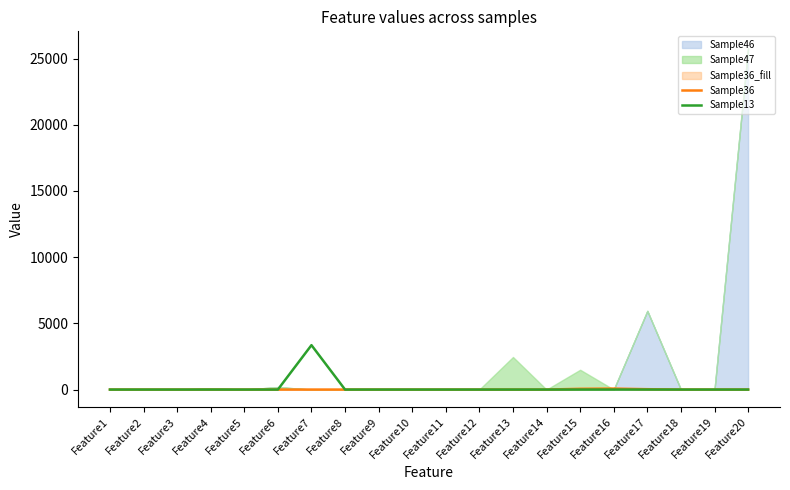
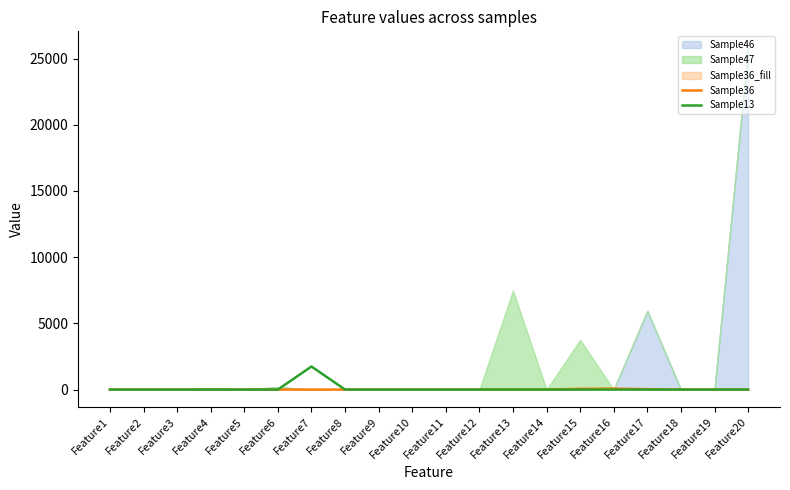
Sample13, Feature7: 3400 -> 1700
Sample47, Feature13: 2500 -> 7500
Sample47, Feature15: 1500 -> 3800
